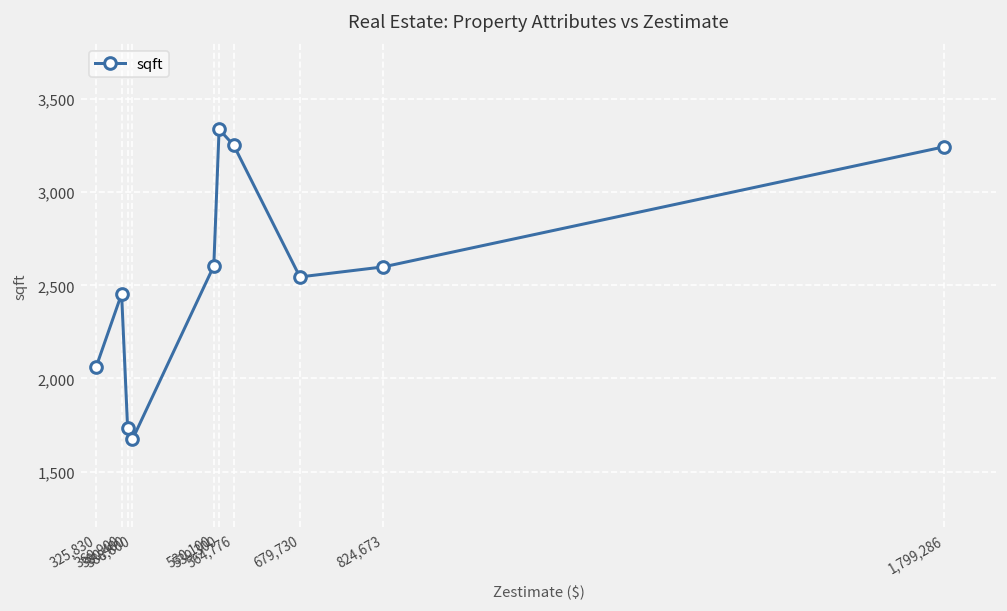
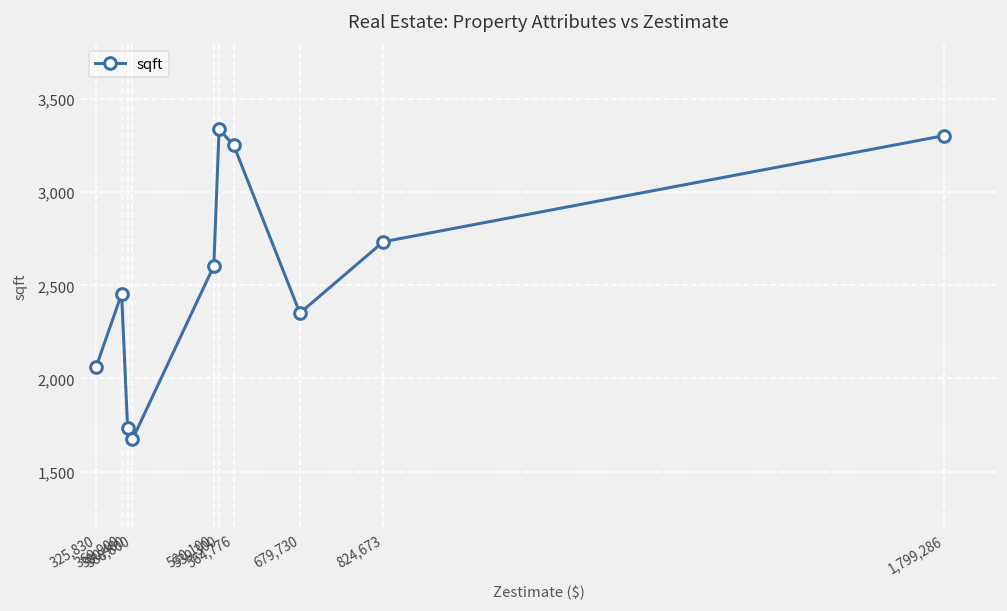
679,730: 2,550 -> 2,350
824,673: 2,600 -> 2,730
1,799,286: 3,240 -> 3,300
